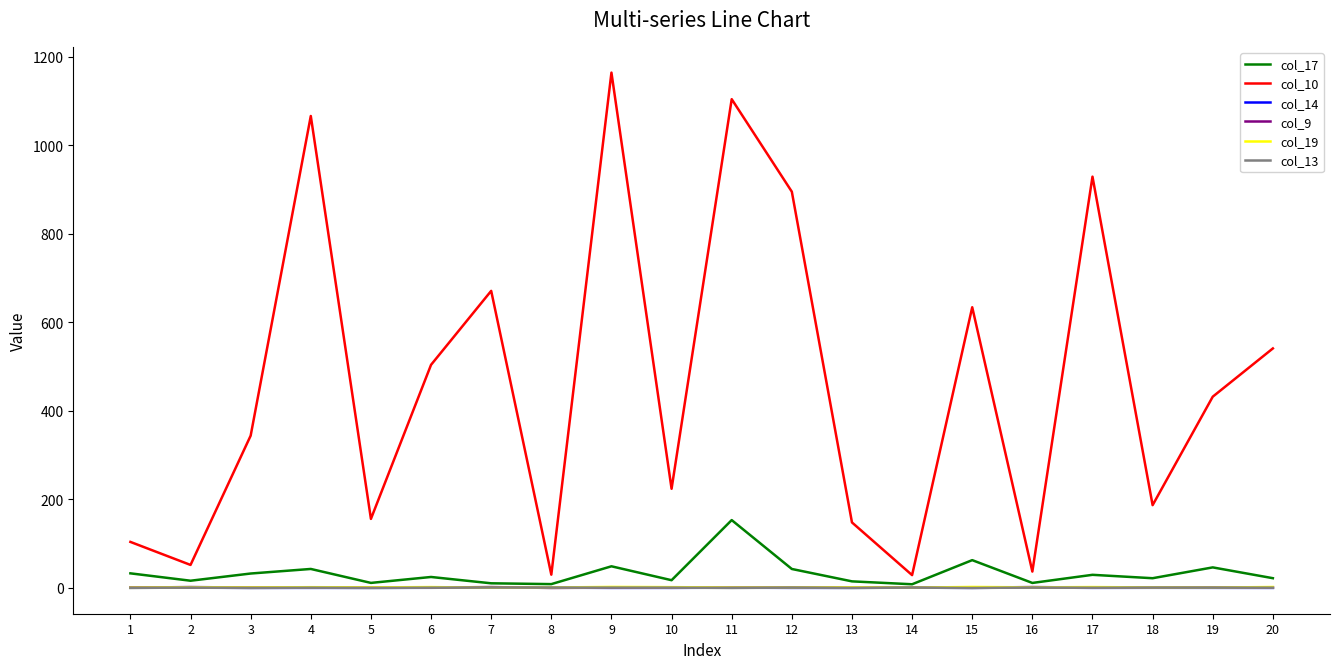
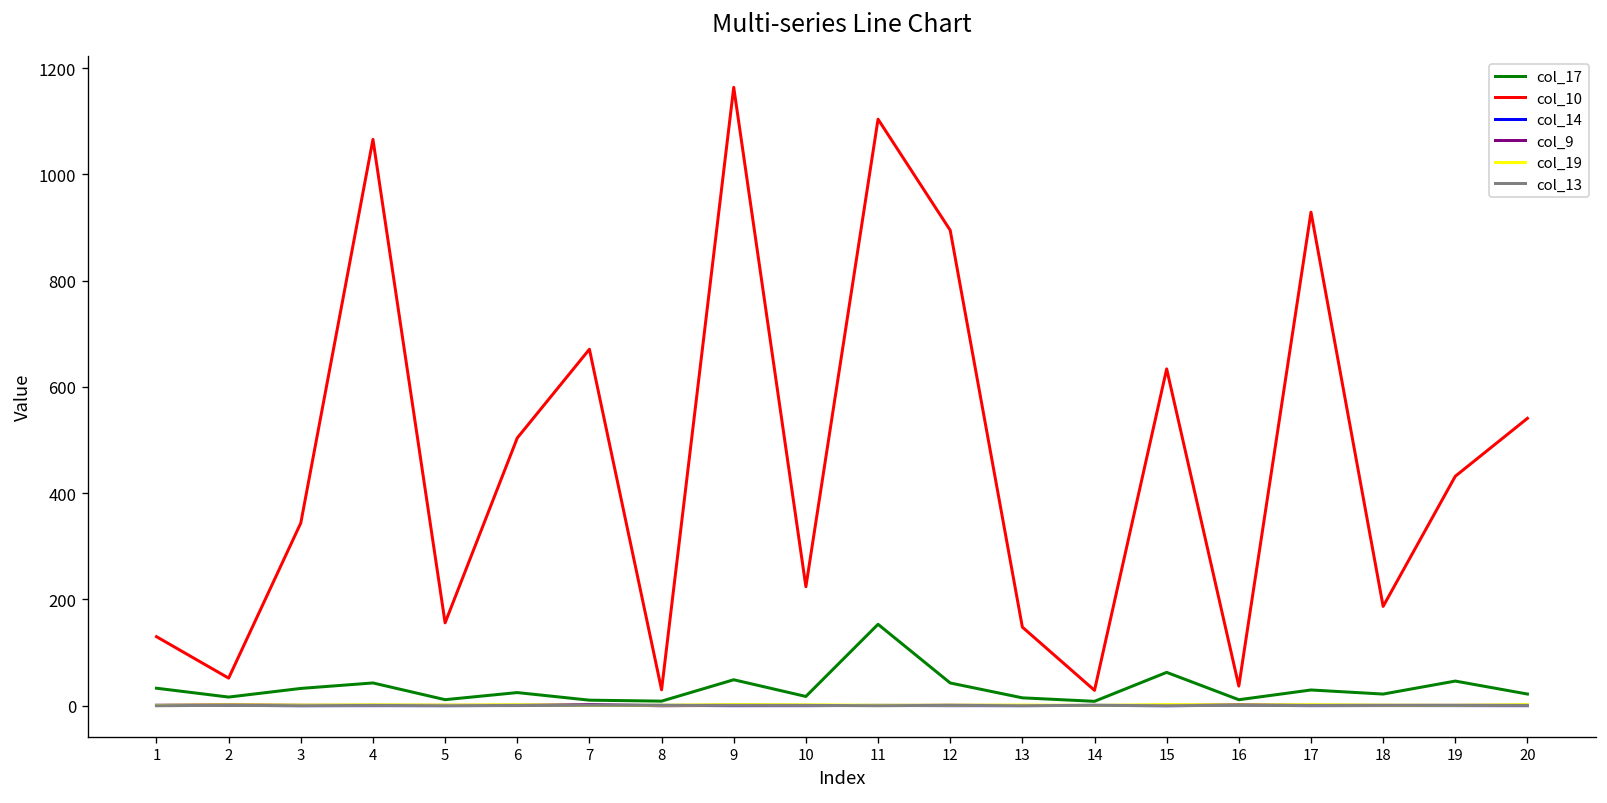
col_10, 1: 100 -> 130
